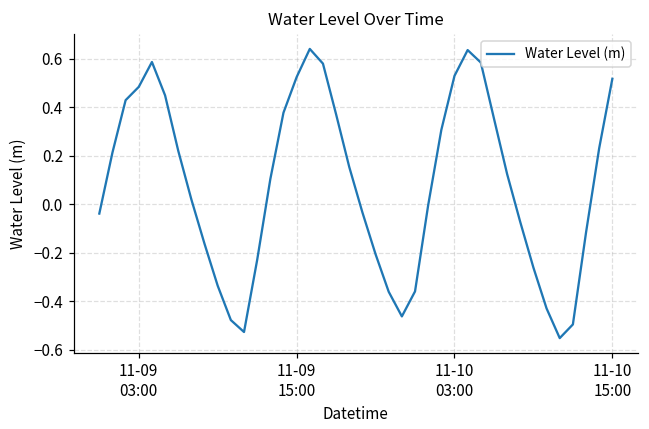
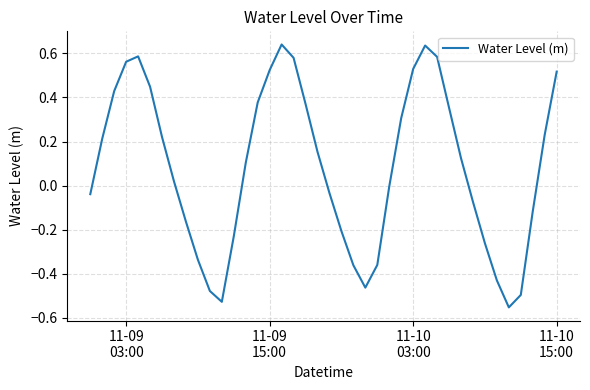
11-09 03:00: 0.48 -> 0.56
